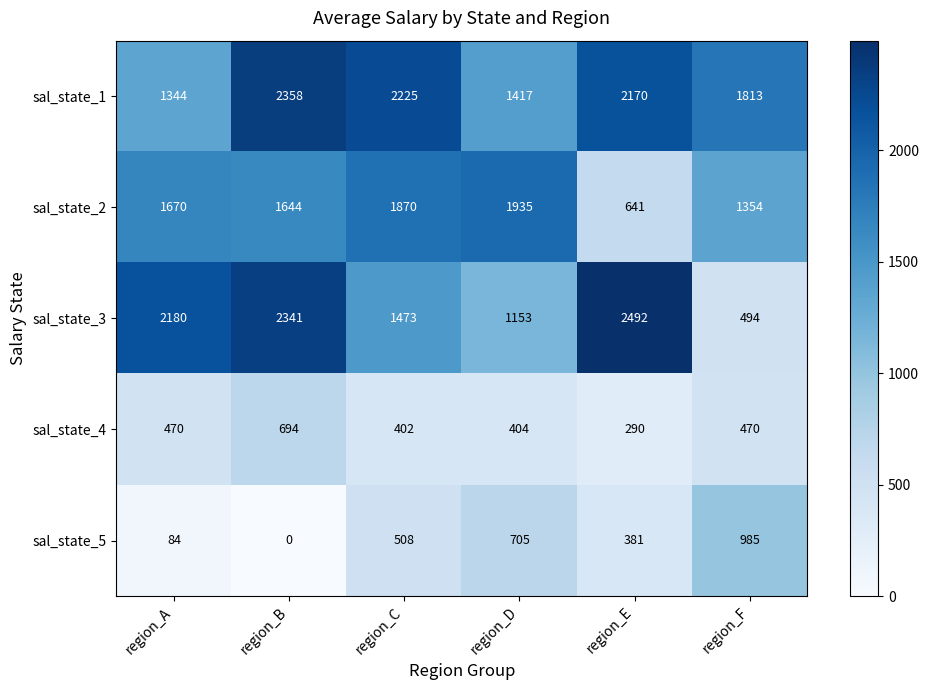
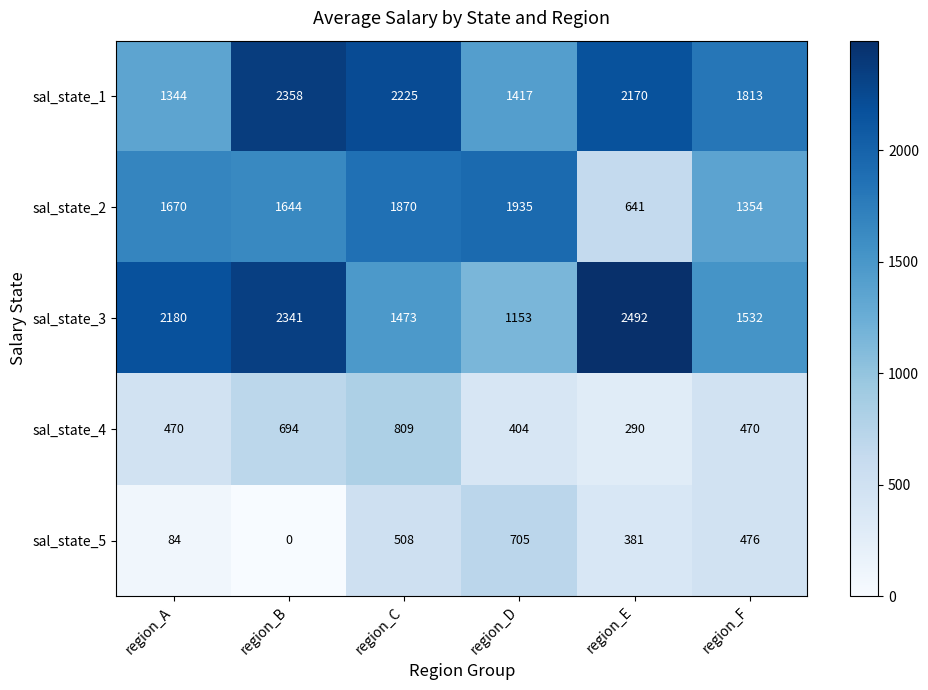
sal_state_3, region_F: 494 -> 1532
sal_state_4, region_C: 402 -> 809
sal_state_5, region_F: 985 -> 476
